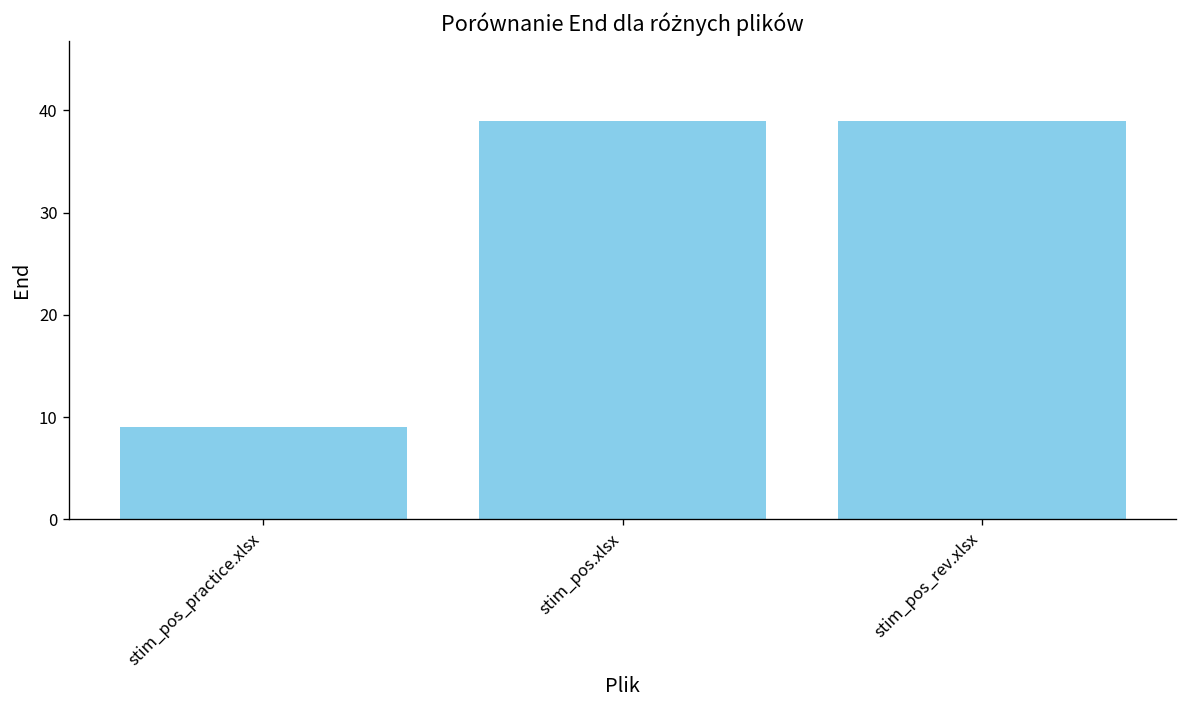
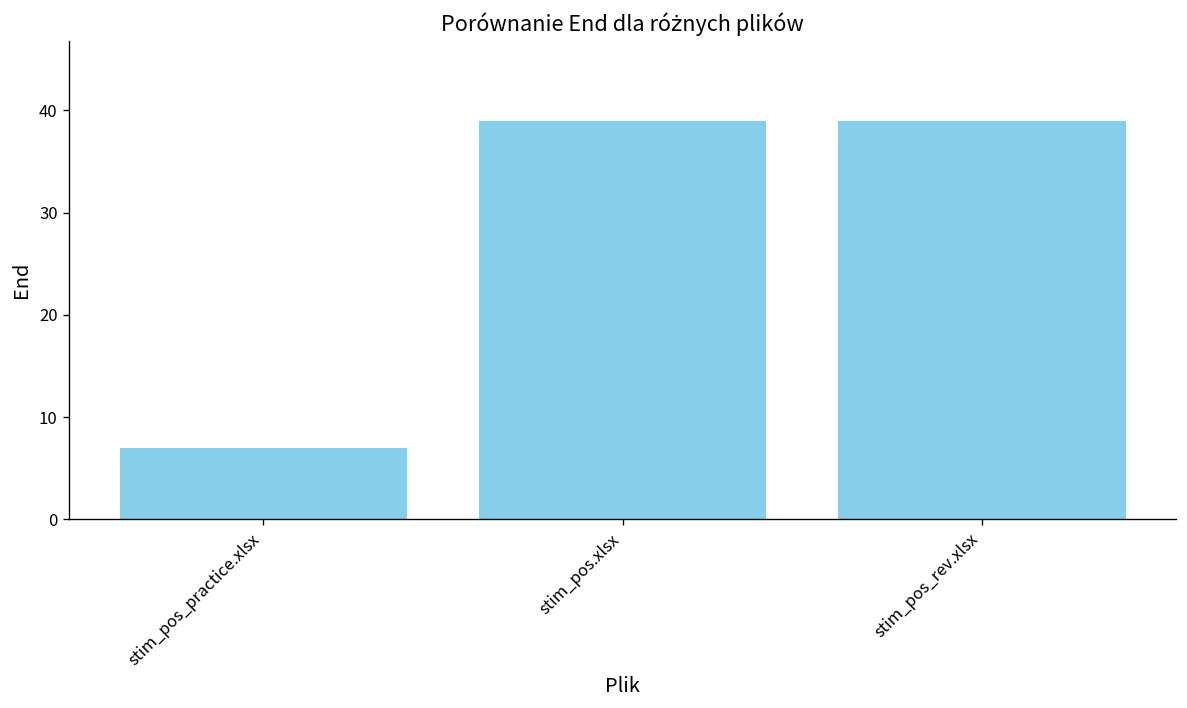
stim_pos_practice.xlsx: 9 -> 7
